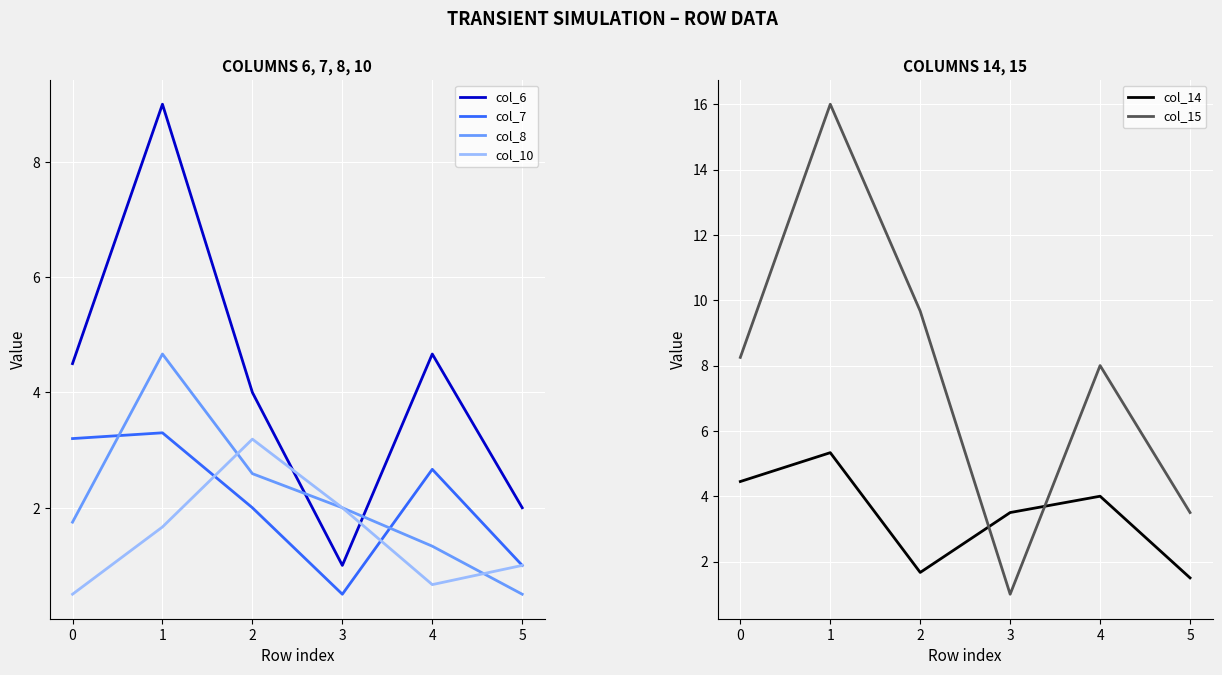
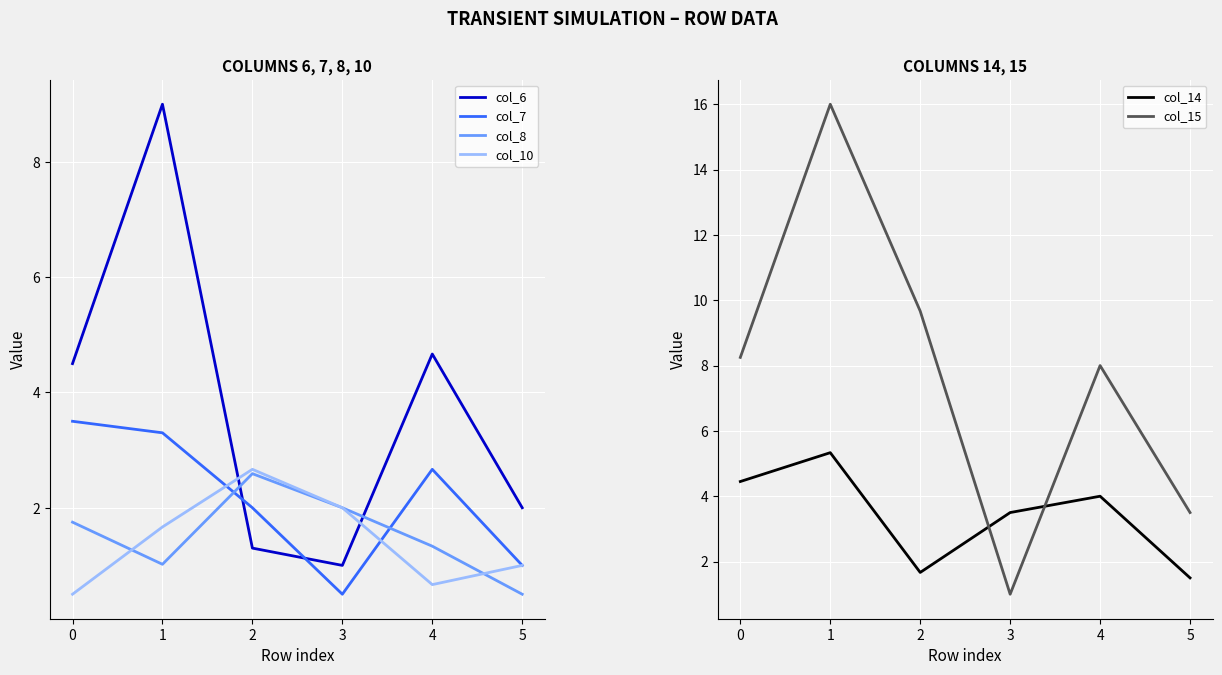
COLUMNS 6, 7, 8, 10, col_7, 0: 3.2 -> 3.5
COLUMNS 6, 7, 8, 10, col_8, 1: 4.7 -> 1.0
COLUMNS 6, 7, 8, 10, col_6, 2: 4.0 -> 1.3
COLUMNS 6, 7, 8, 10, col_10, 2: 3.2 -> 2.7
